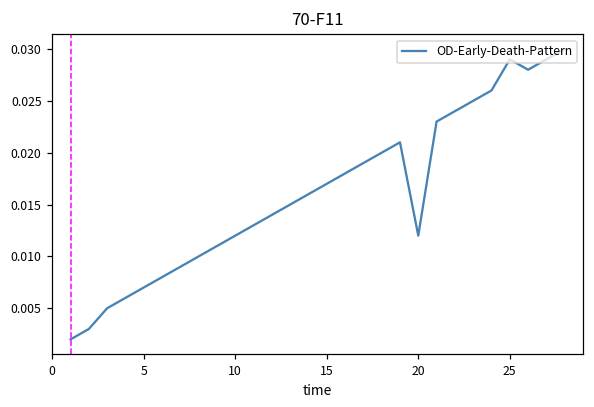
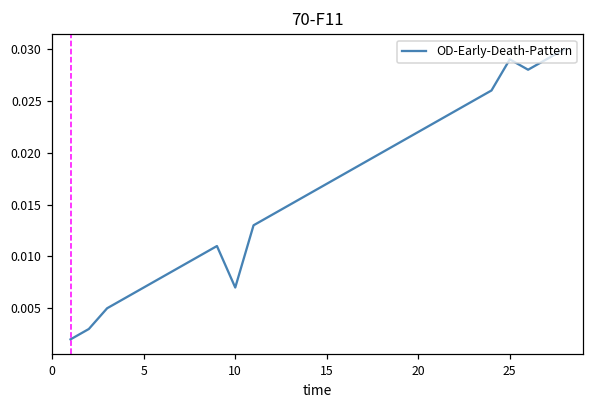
10: 0.012 -> 0.007
20: 0.012 -> 0.022
